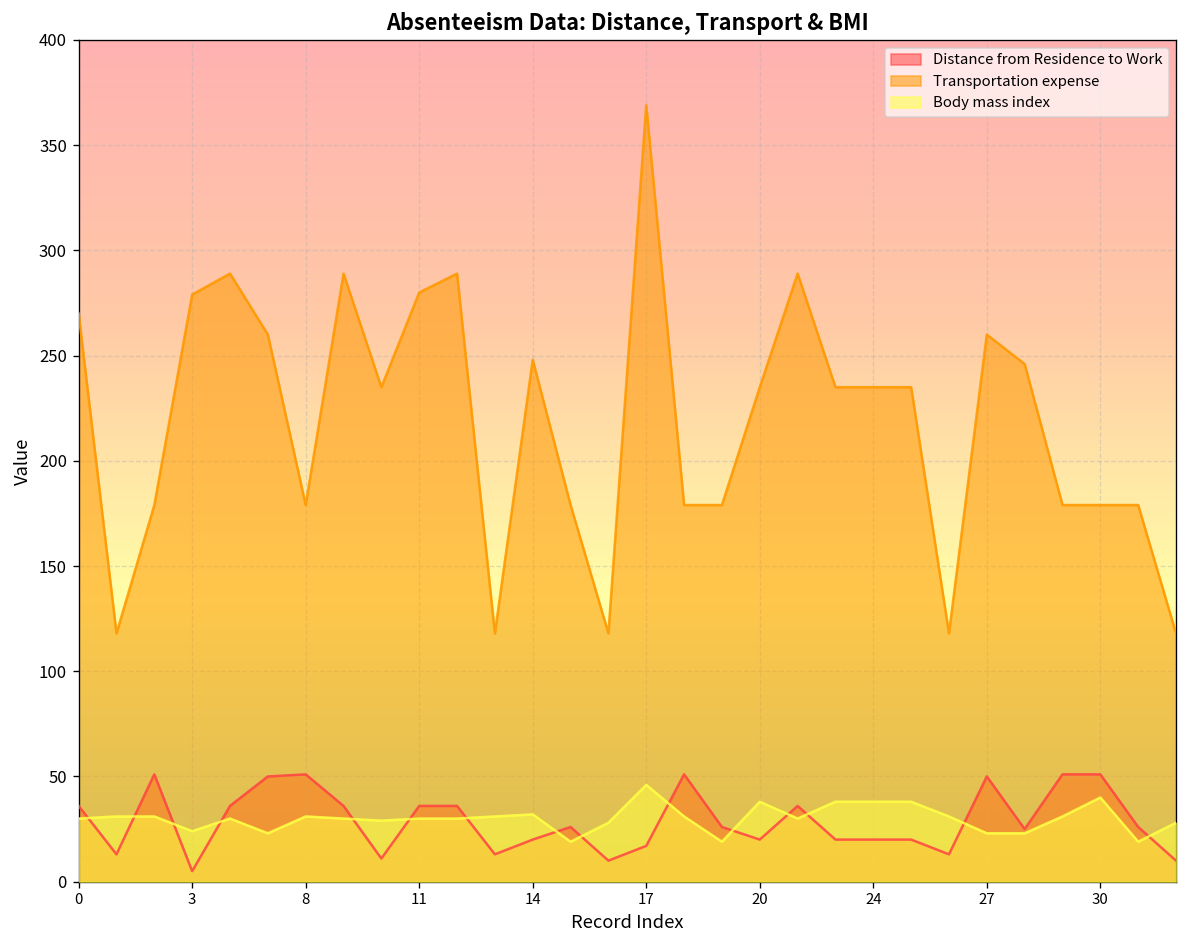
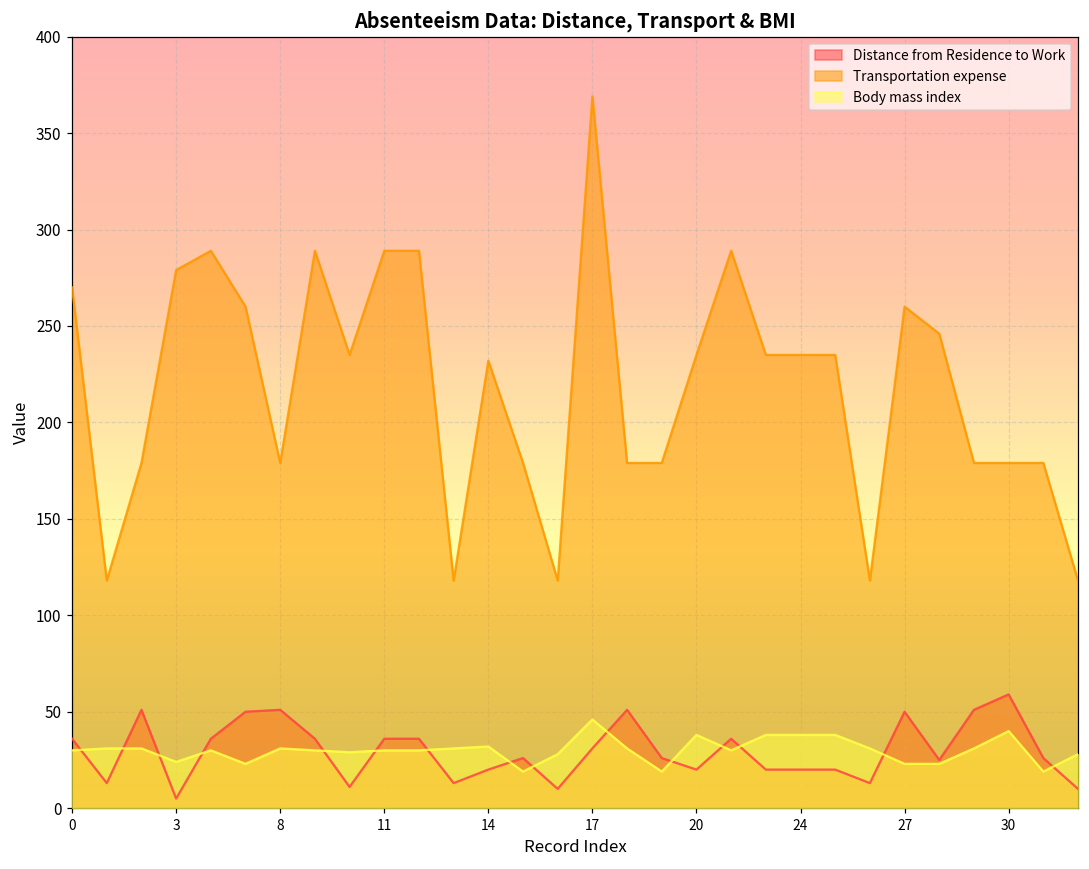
Transportation expense, 11: 280 -> 289
Transportation expense, 14: 248 -> 232
Distance from Residence to Work, 17: 17 -> 31
Distance from Residence to Work, 30: 51 -> 59
